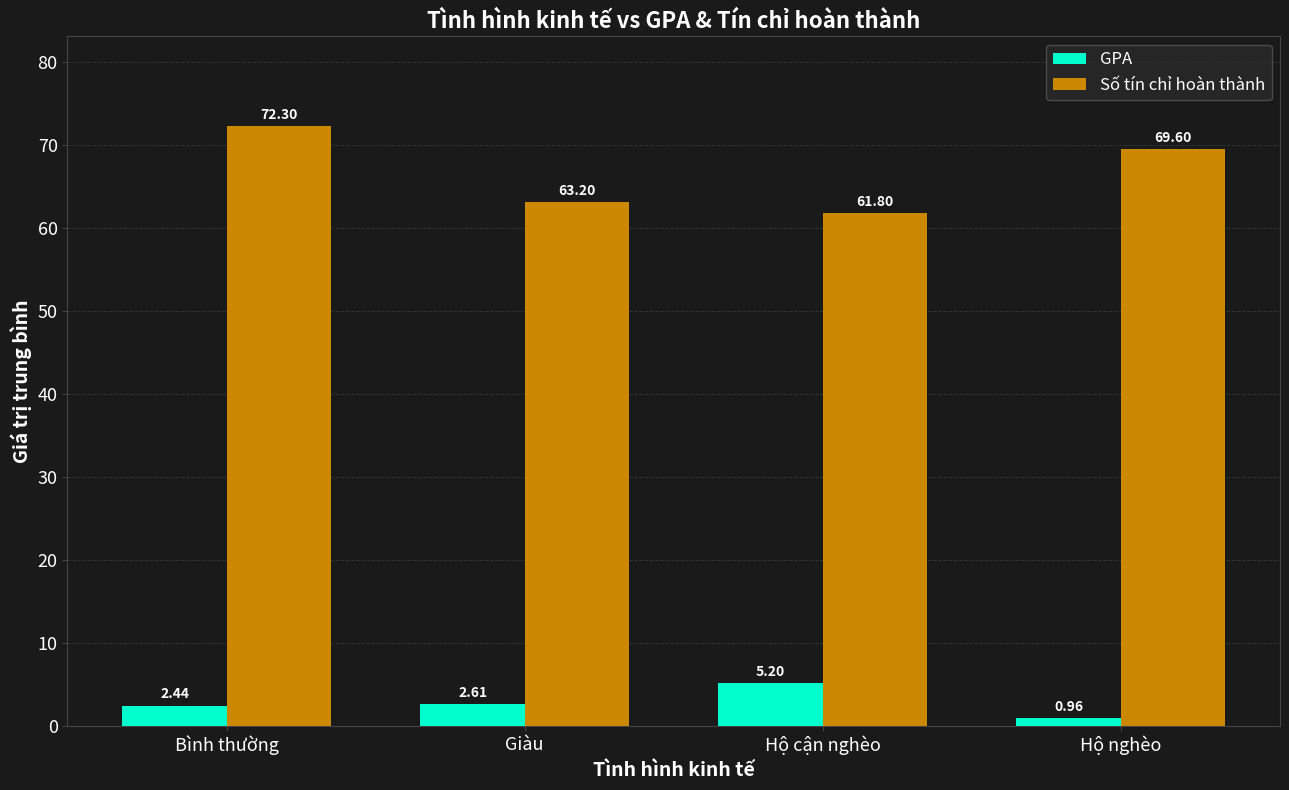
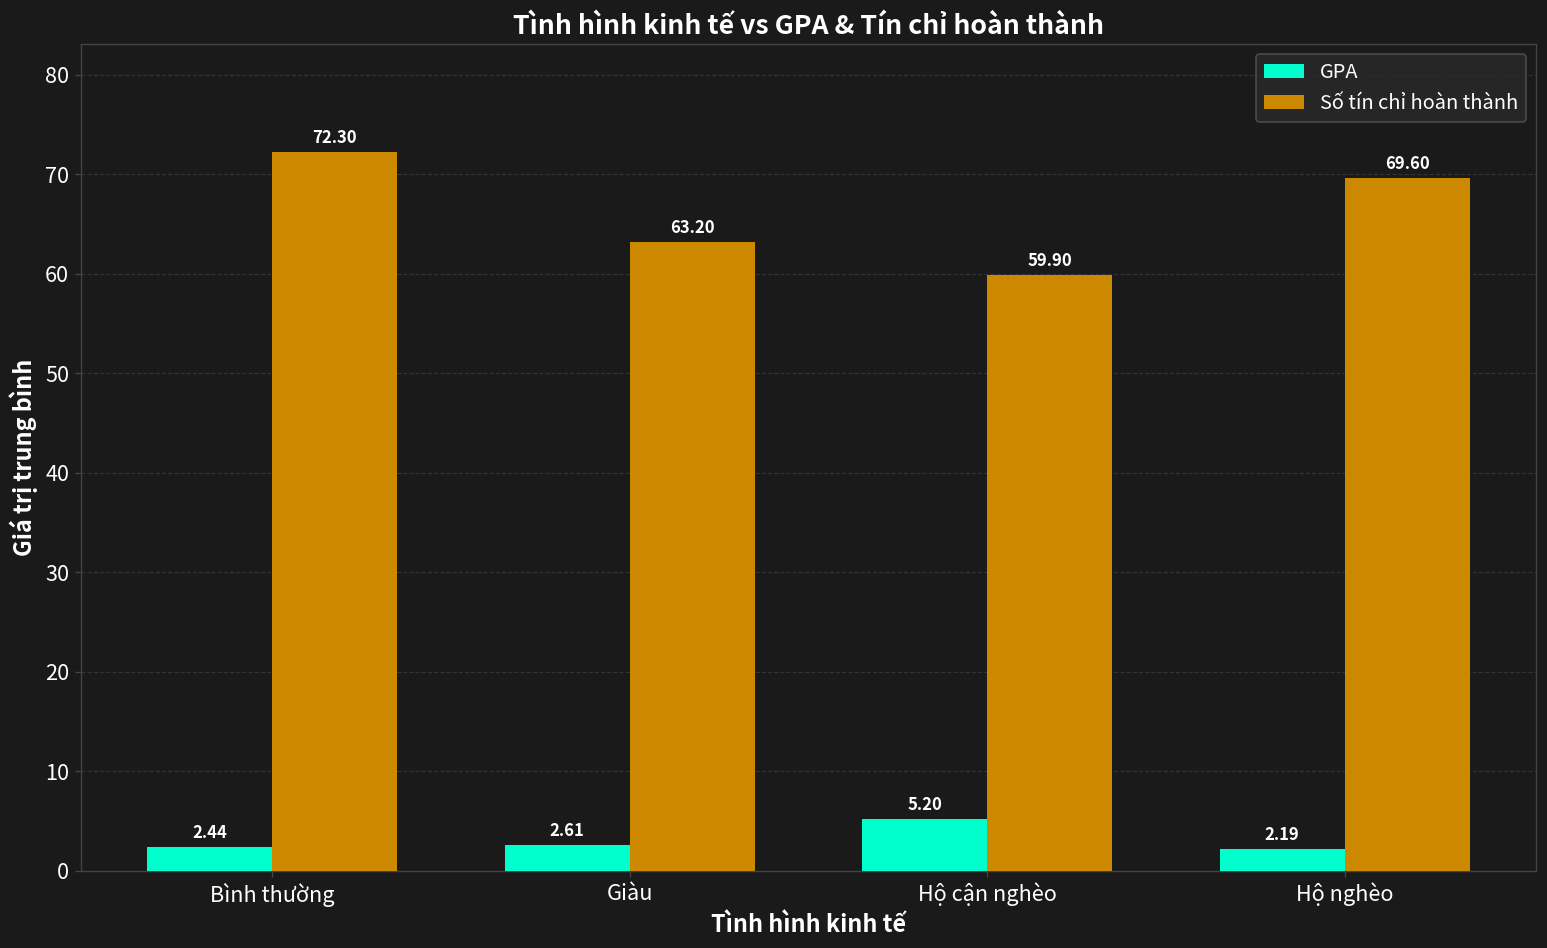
Số tín chỉ hoàn thành, Hộ cận nghèo: 61.80 -> 59.90
GPA, Hộ nghèo: 0.96 -> 2.19
